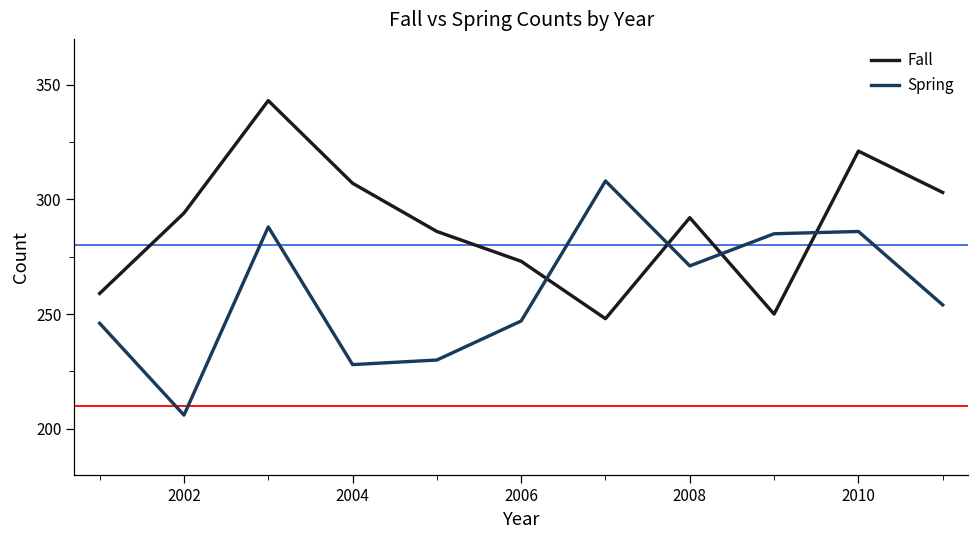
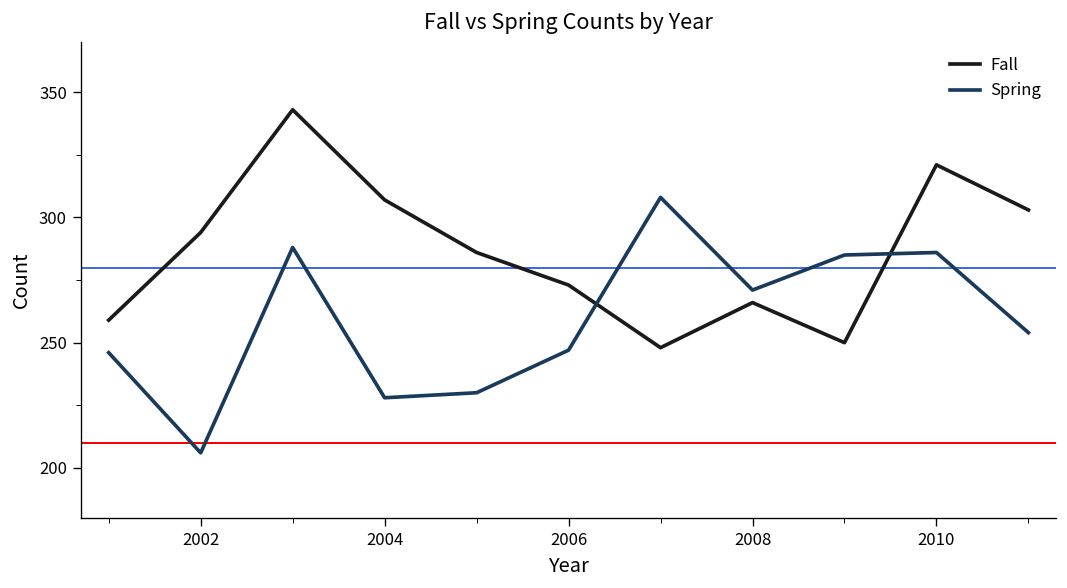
Fall, 2008: 292 -> 266
